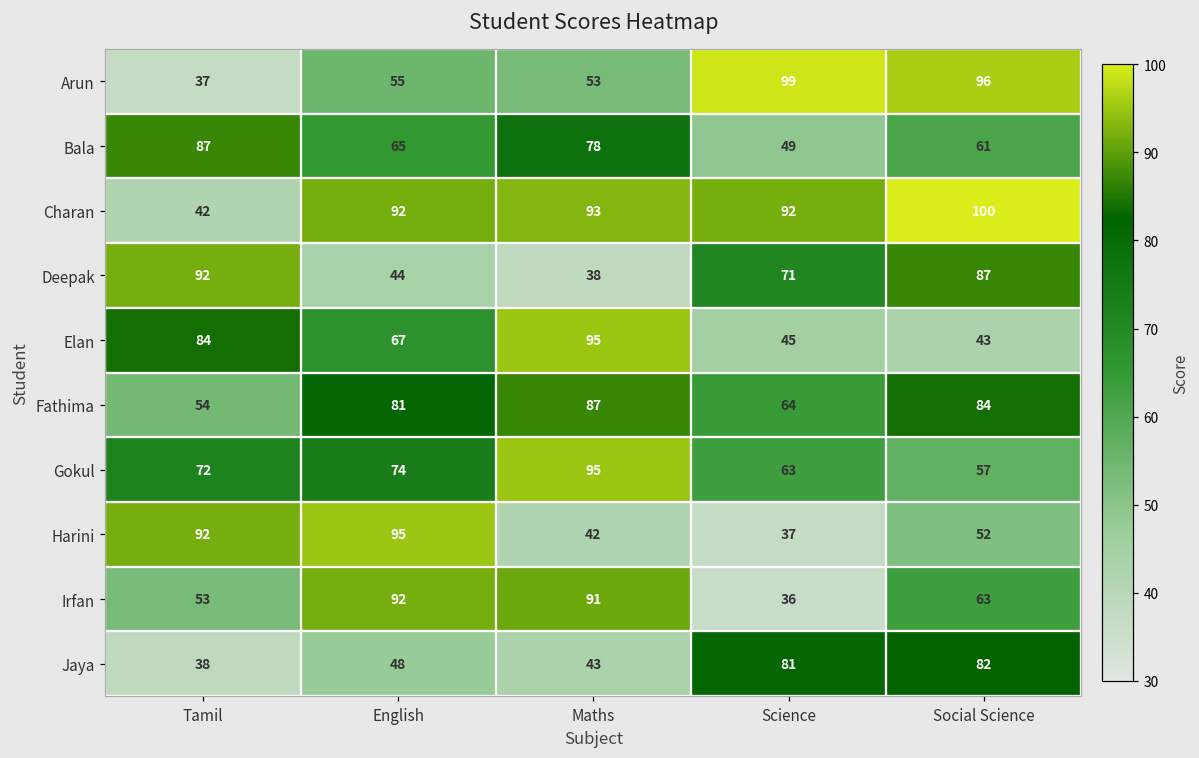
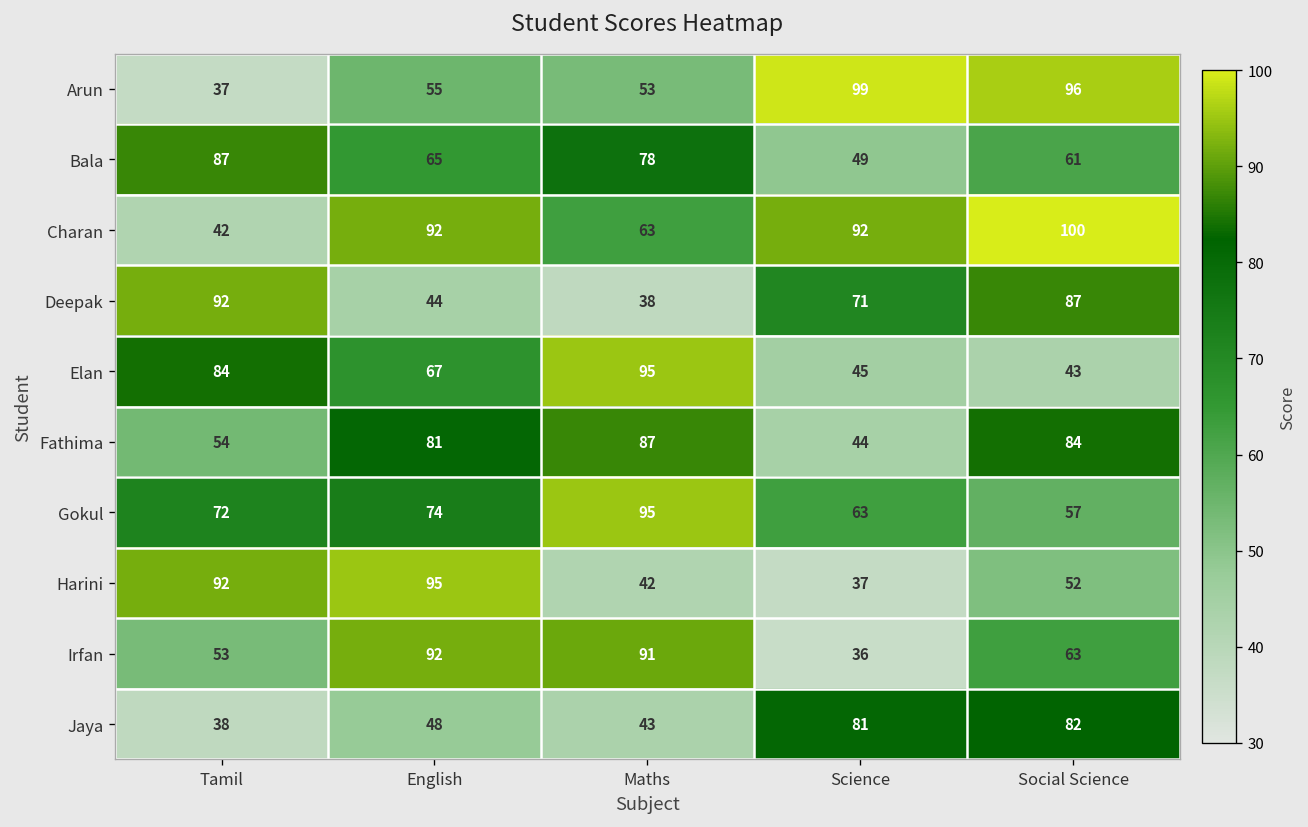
Charan, Maths: 93 -> 63
Fathima, Science: 64 -> 44
